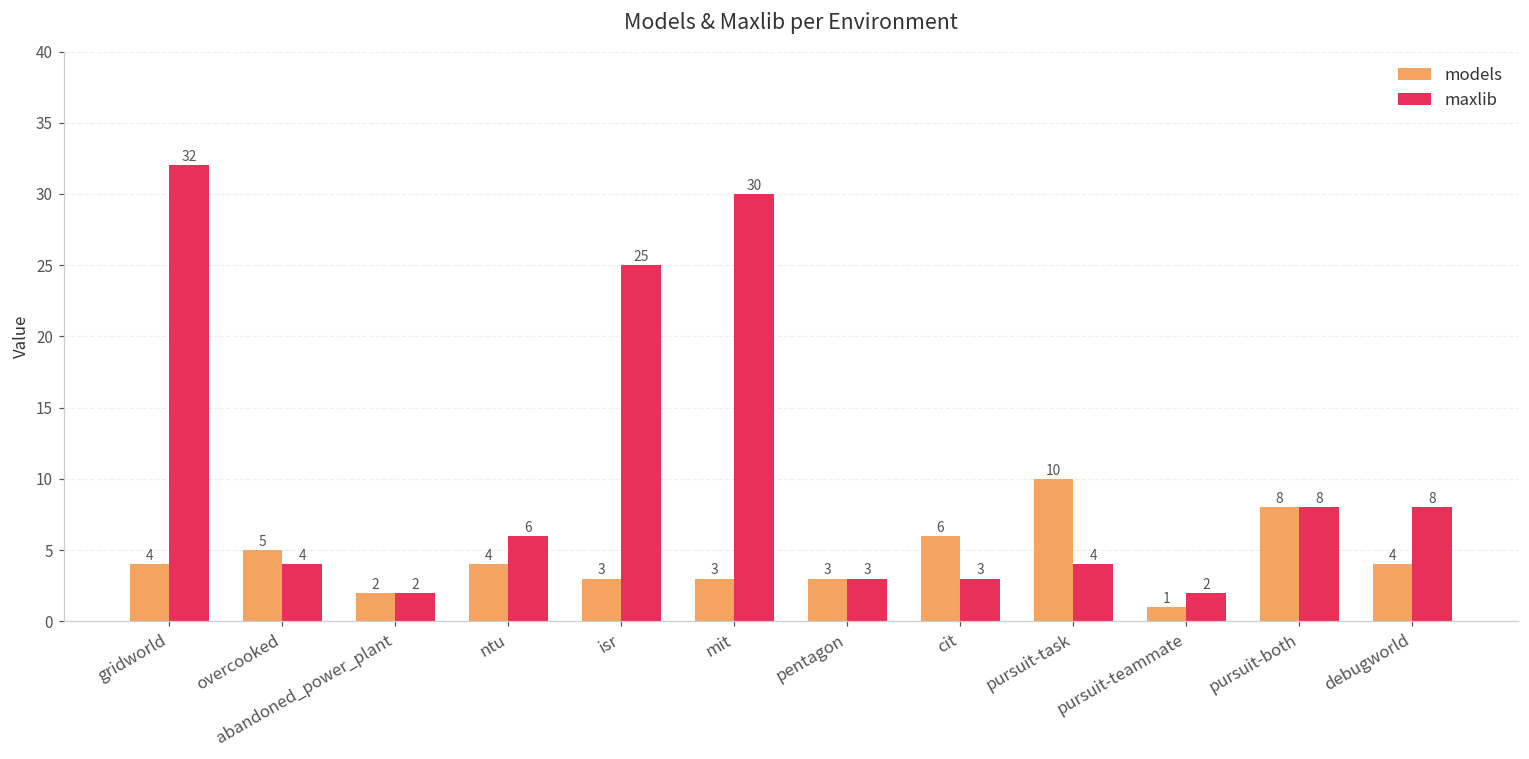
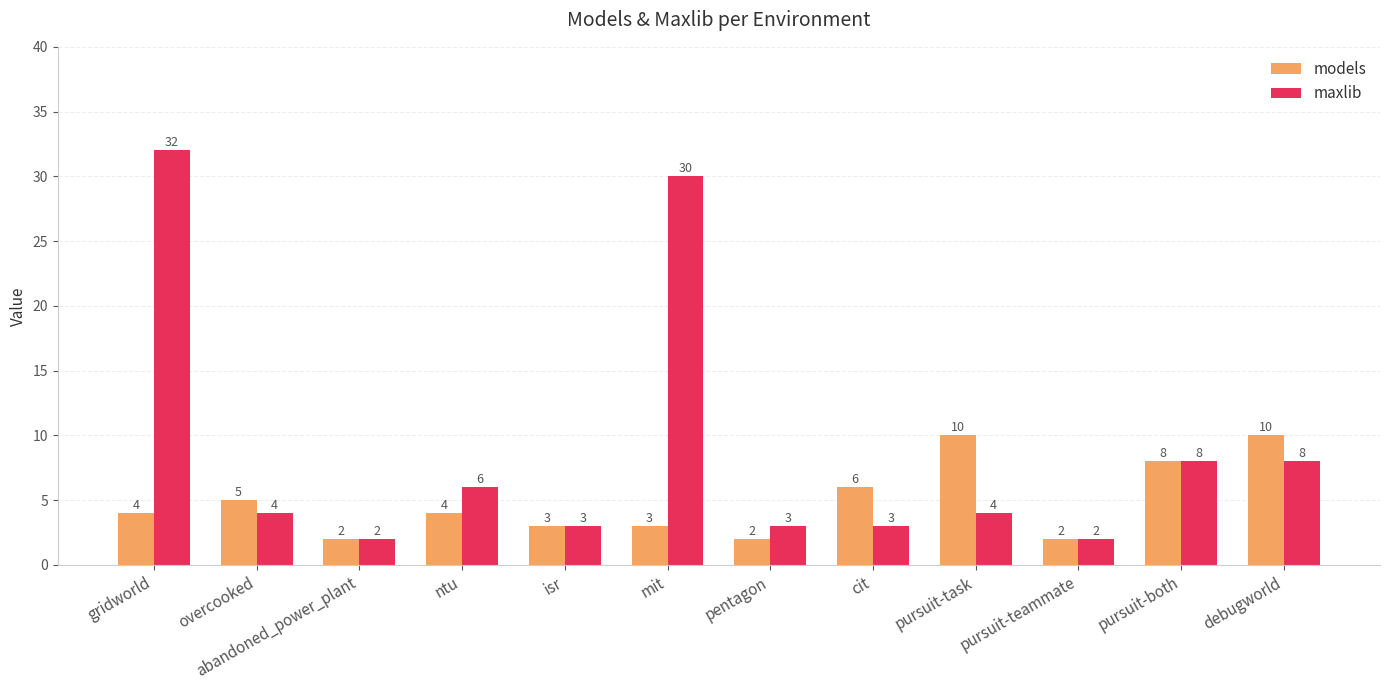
maxlib, isr: 25 -> 3
models, pentagon: 3 -> 2
models, pursuit-teammate: 1 -> 2
models, debugworld: 4 -> 10
